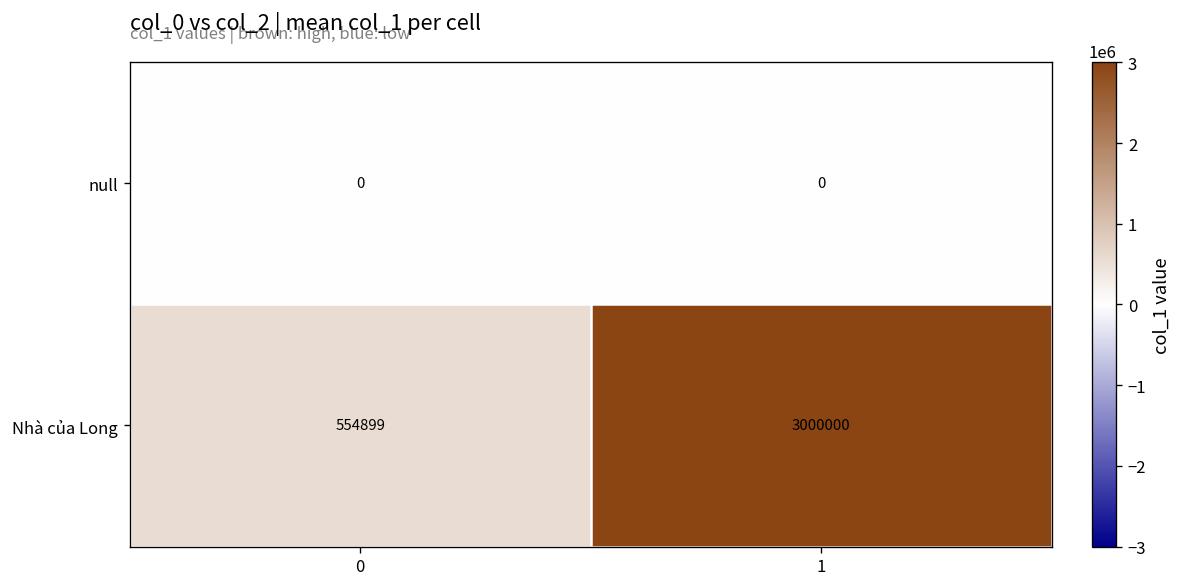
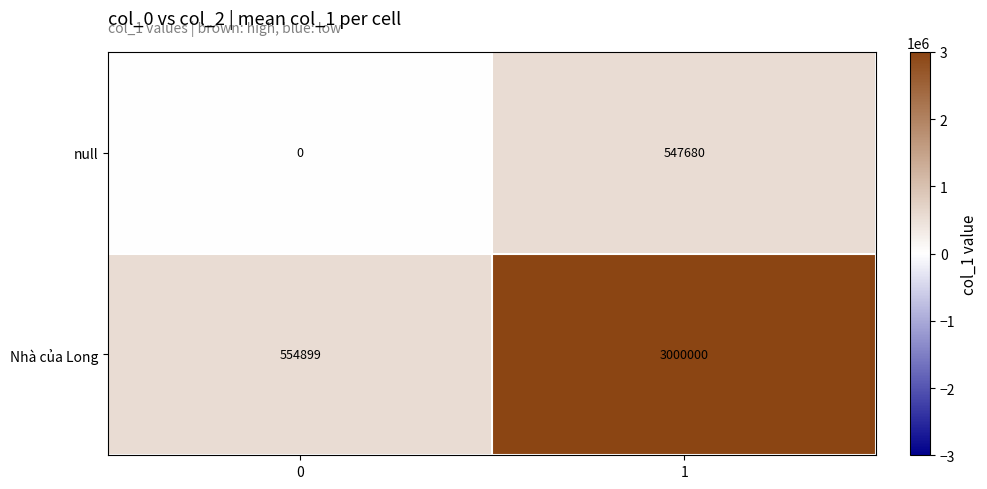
null, 1: 0 -> 547680
